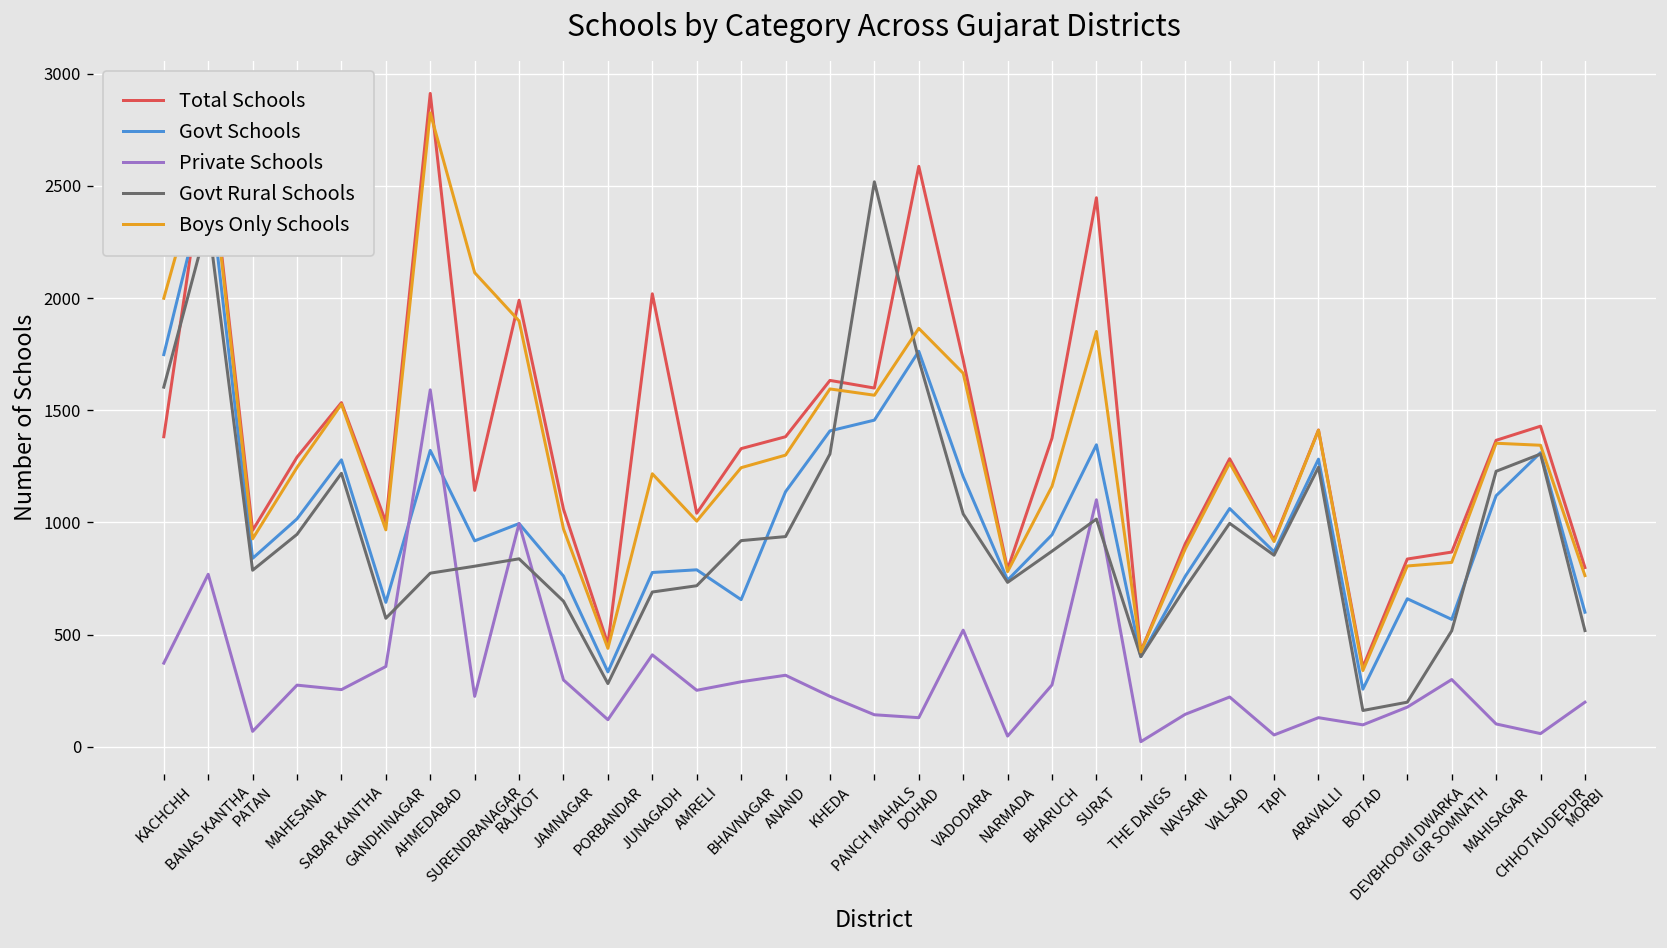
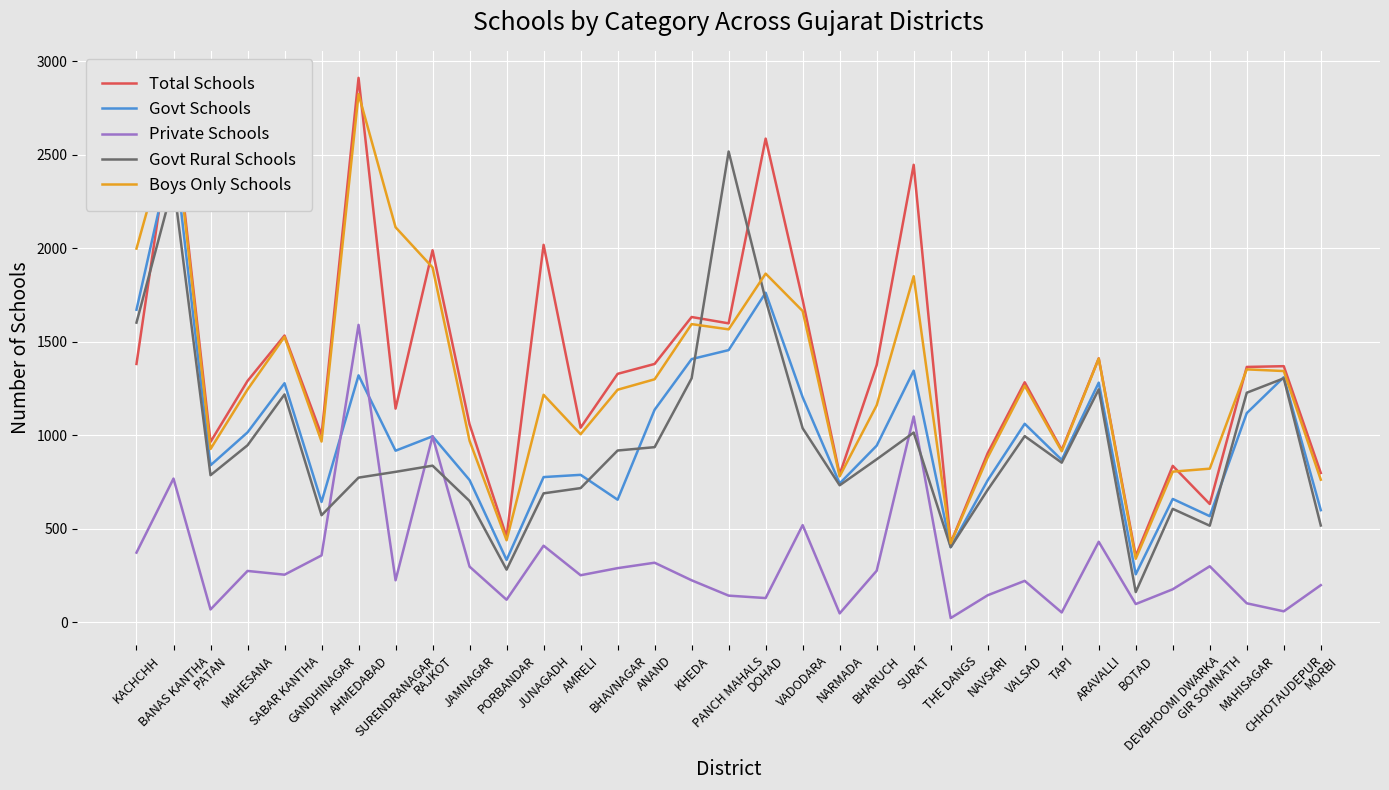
Govt Schools, KACHCHH: 1750 -> 1670
Private Schools, ARAVALLI: 130 -> 430
Govt Rural Schools, DEVBHOOMI DWARKA: 200 -> 610
Total Schools, GIR SOMNATH: 870 -> 630
Total Schools, CHHOTAUDEPUR: 1430 -> 1370
